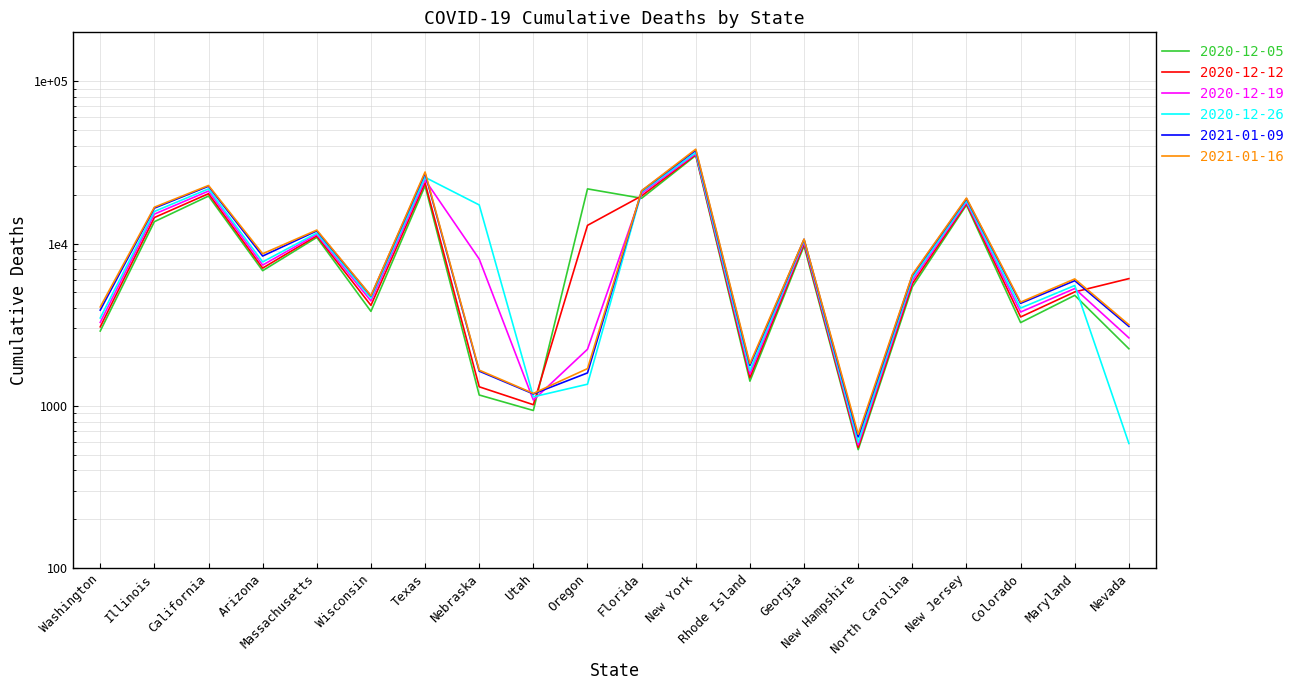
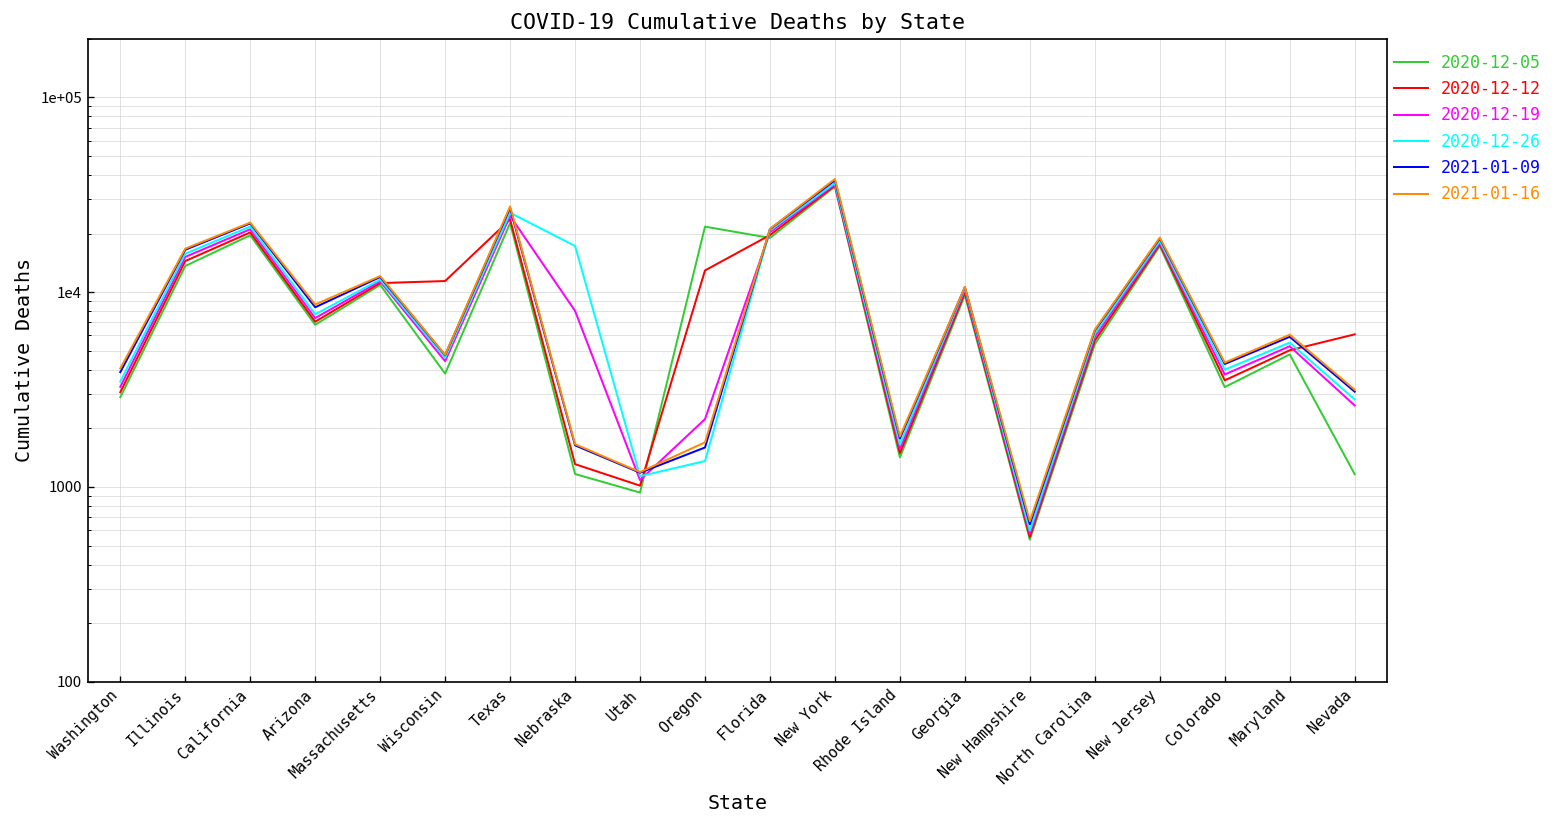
2020-12-12, Wisconsin: 4200 -> 11000
2020-12-05, Nevada: 2200 -> 1200
2020-12-26, Nevada: 590 -> 2800
